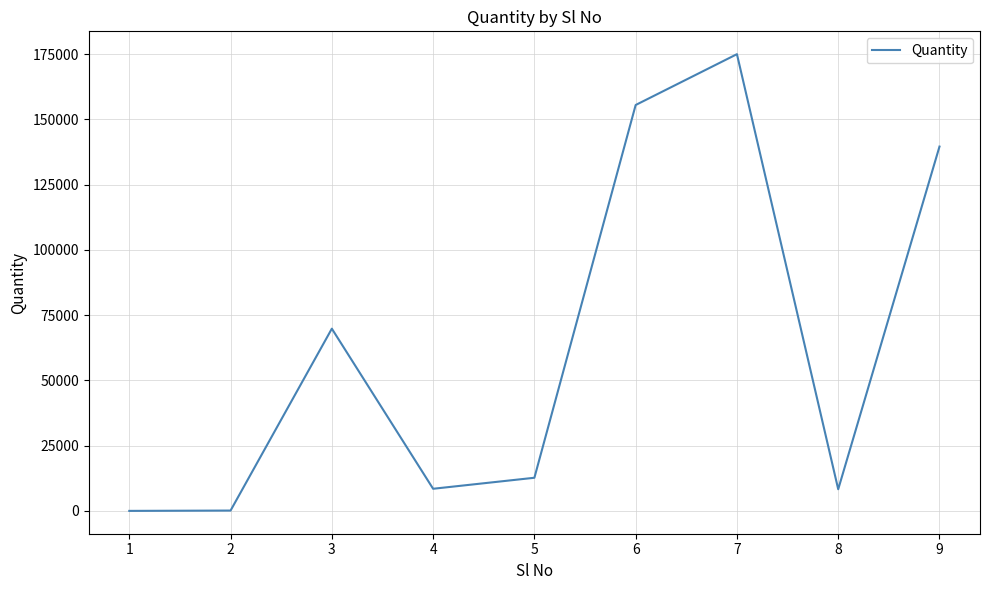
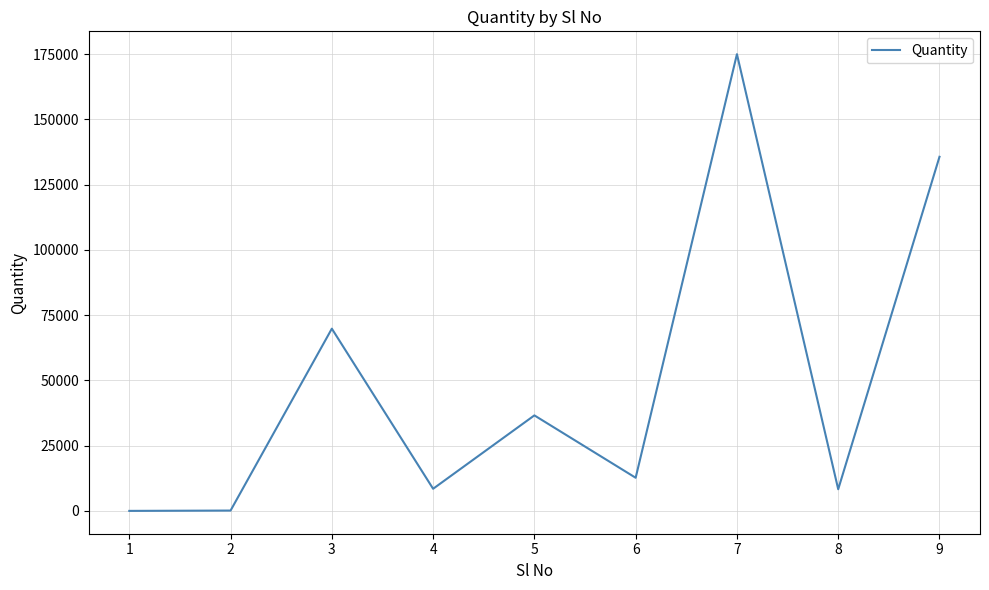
5: 13000 -> 37000
6: 156000 -> 13000
9: 140000 -> 136000
